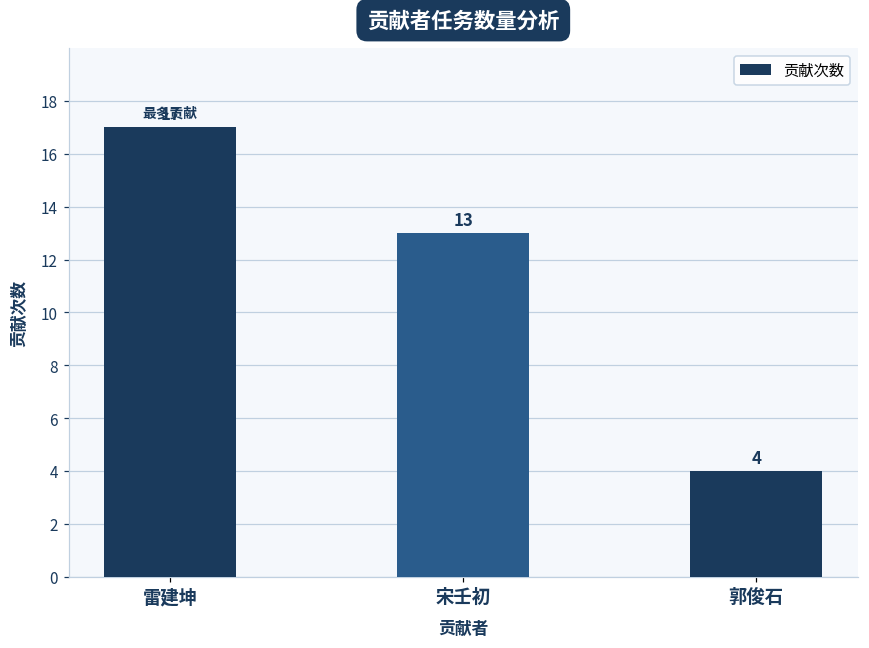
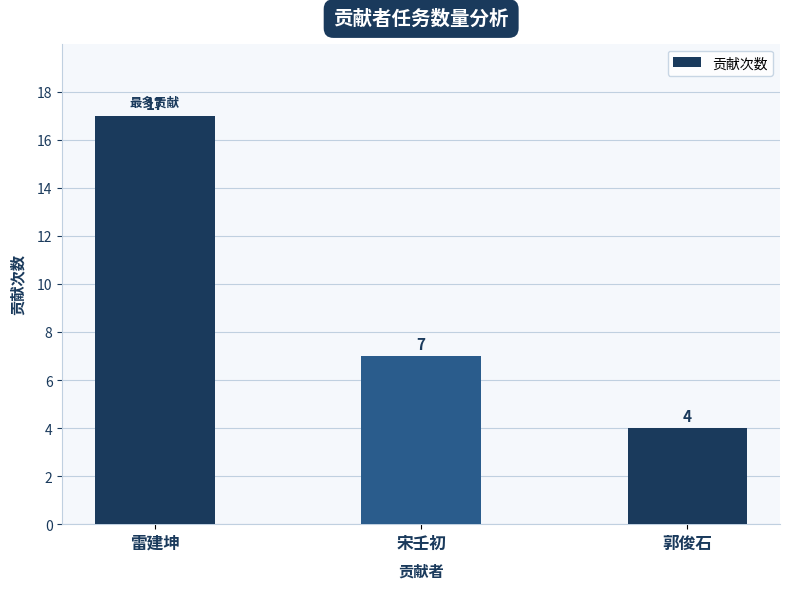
宋壬初: 13 -> 7
